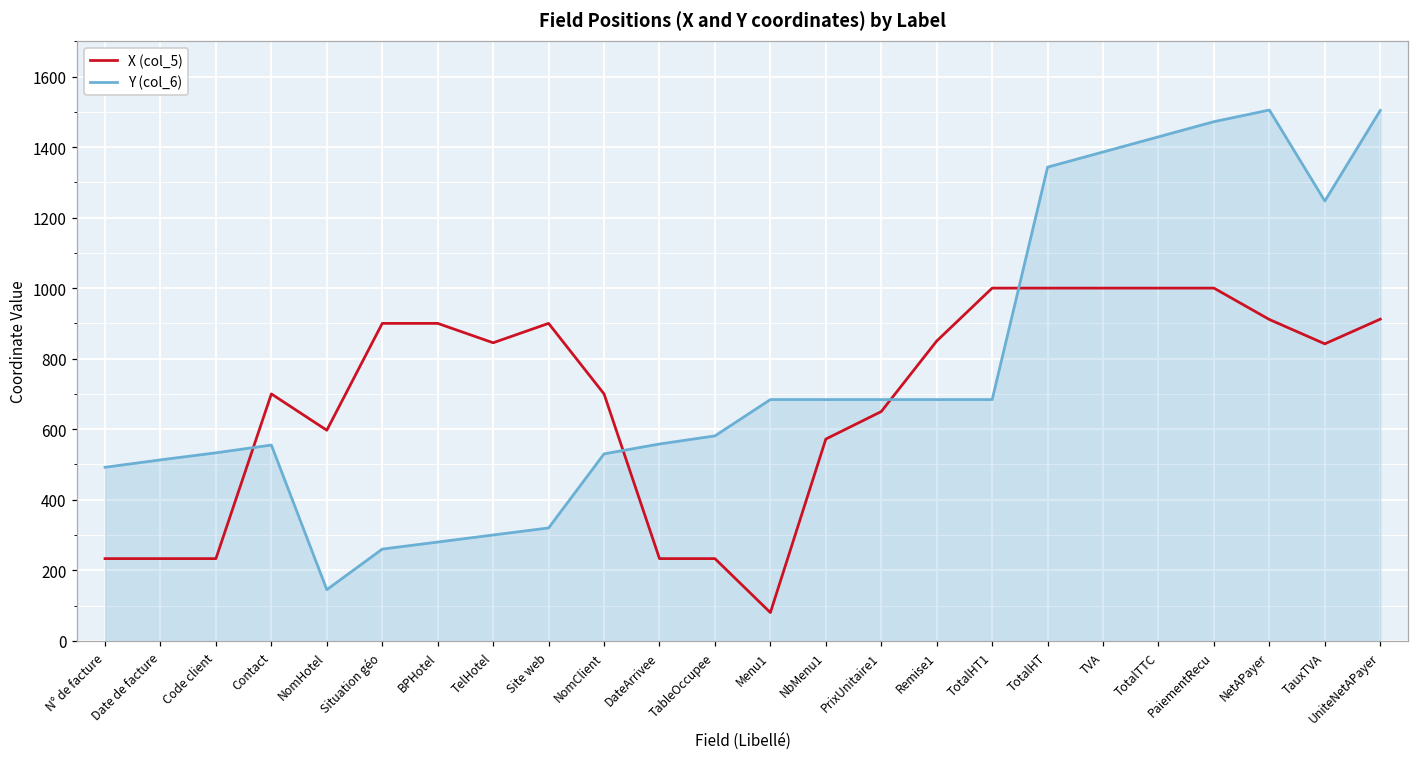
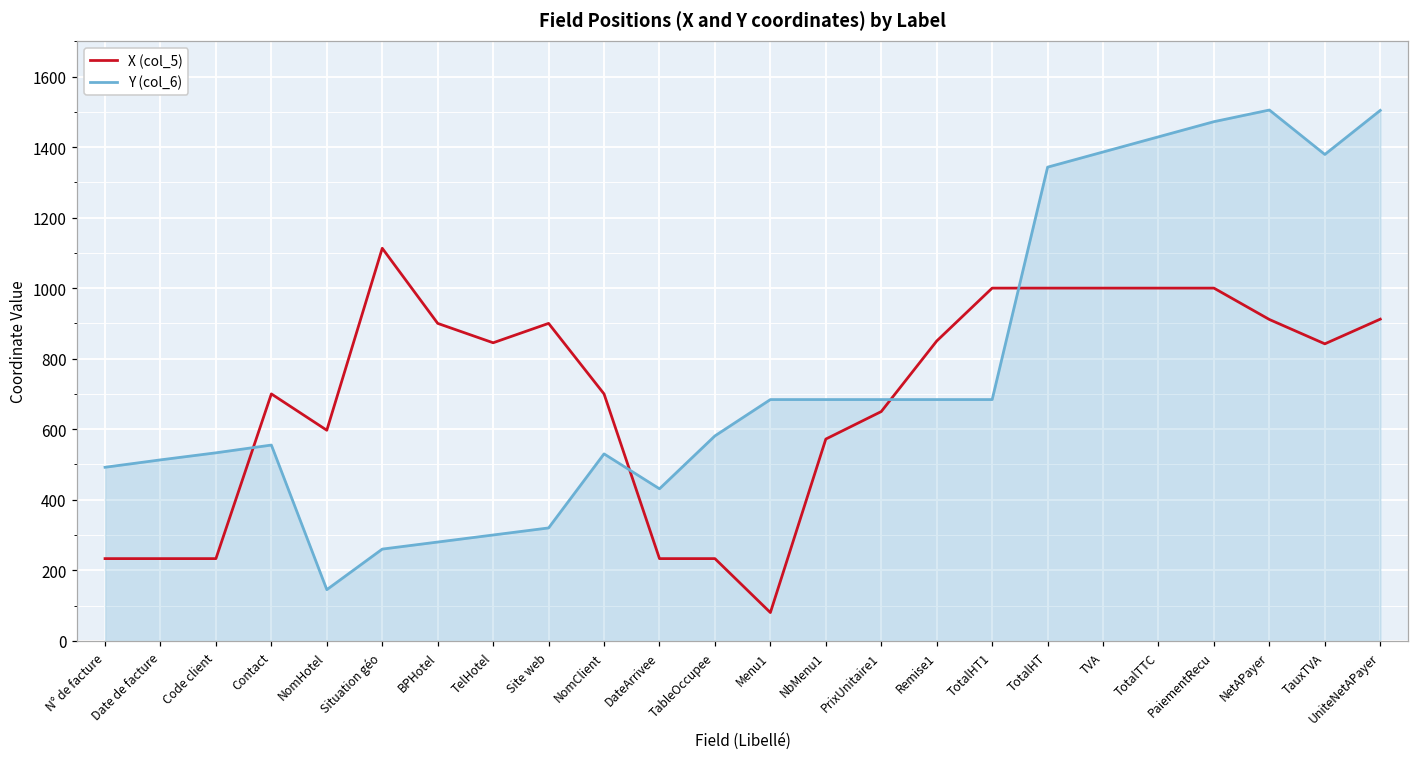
X (col_5), Situation géo: 900 -> 1110
Y (col_6), DateArrivee: 560 -> 430
Y (col_6), TauxTVA: 1250 -> 1380
